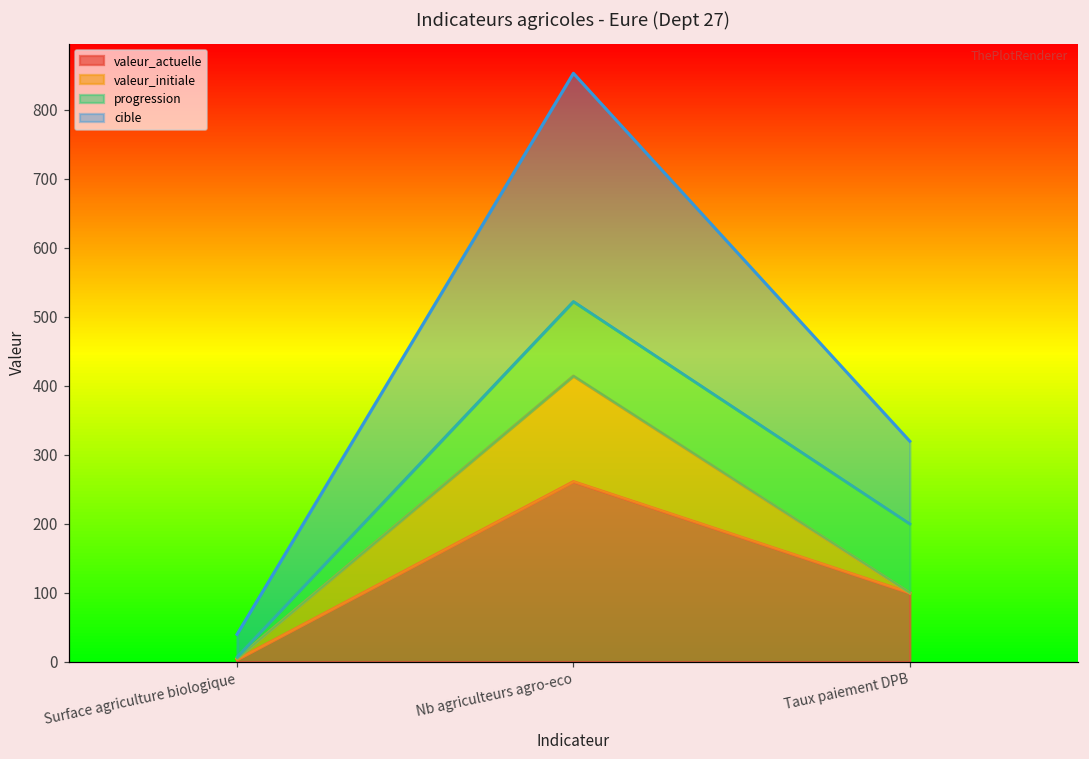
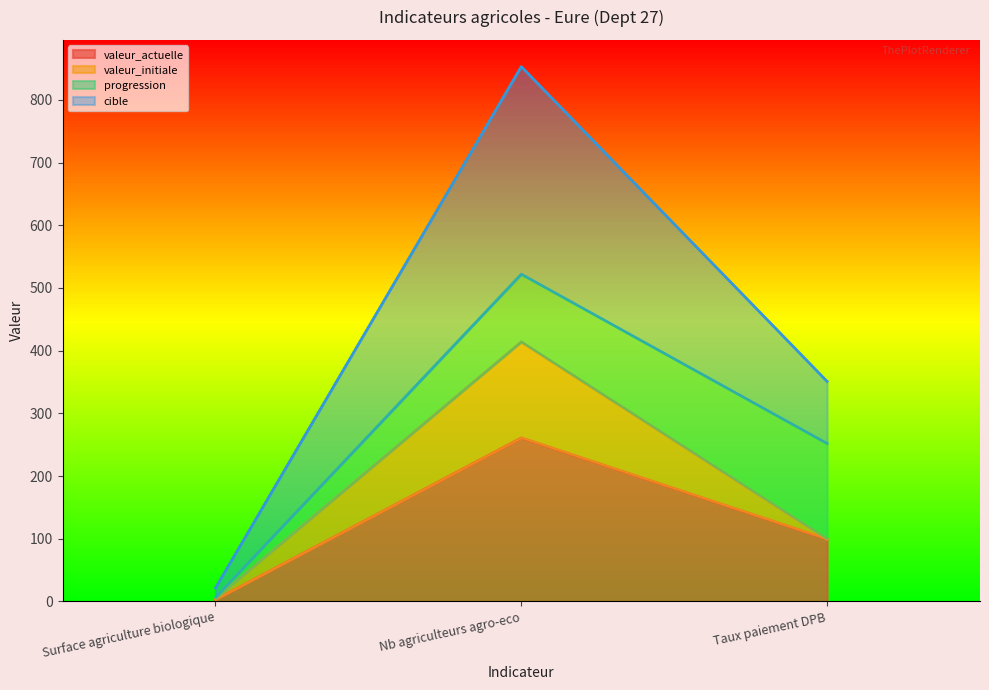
cible, Surface agriculture biologique: 30 -> 20
progression, Taux paiement DPB: 100 -> 150
cible, Taux paiement DPB: 120 -> 100
